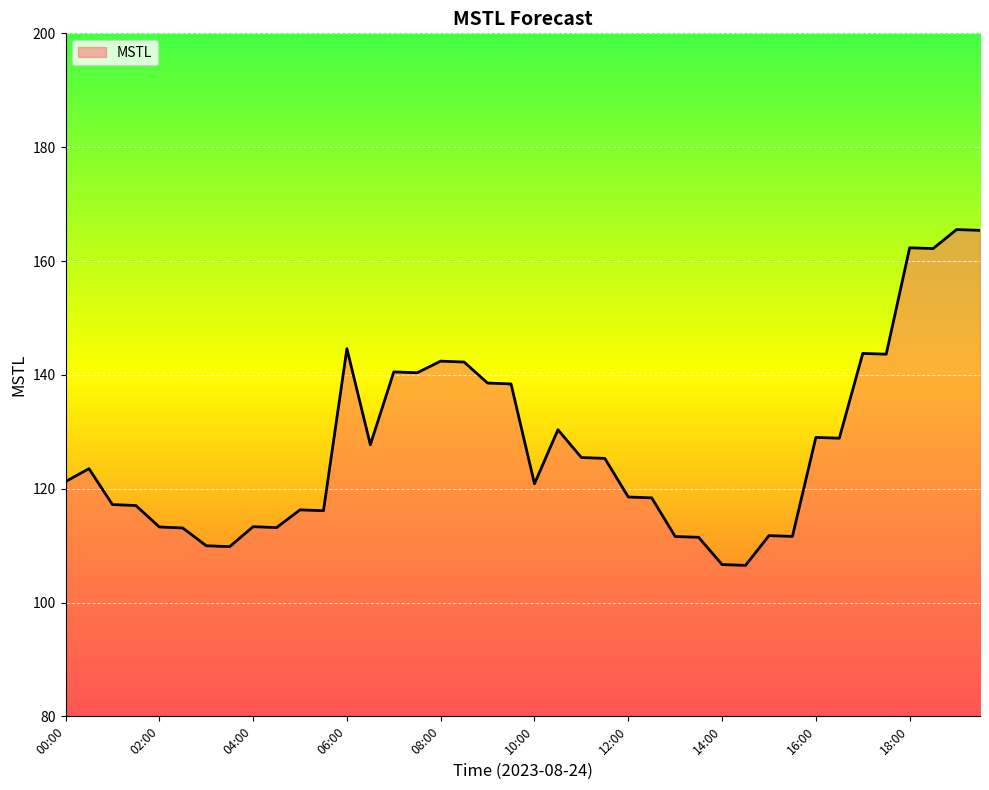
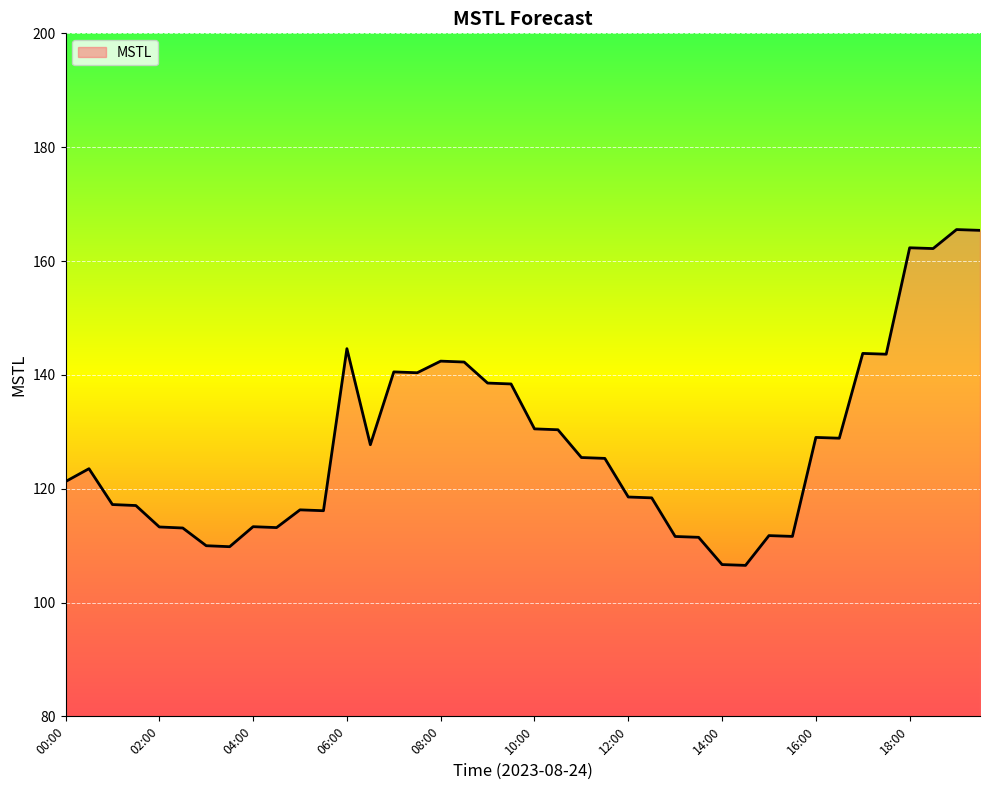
10:00: 121 -> 131
